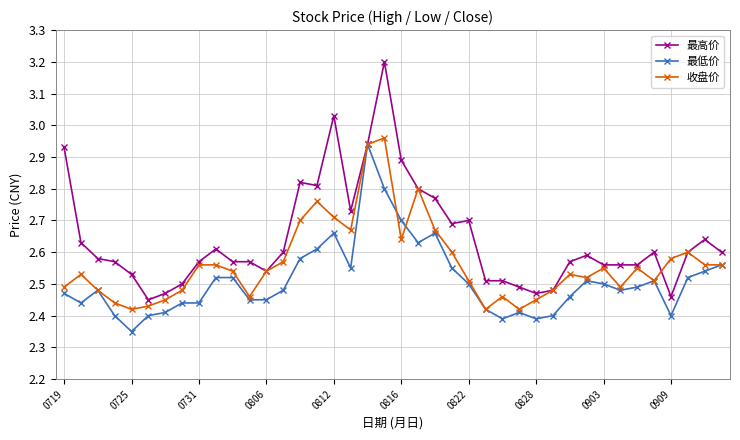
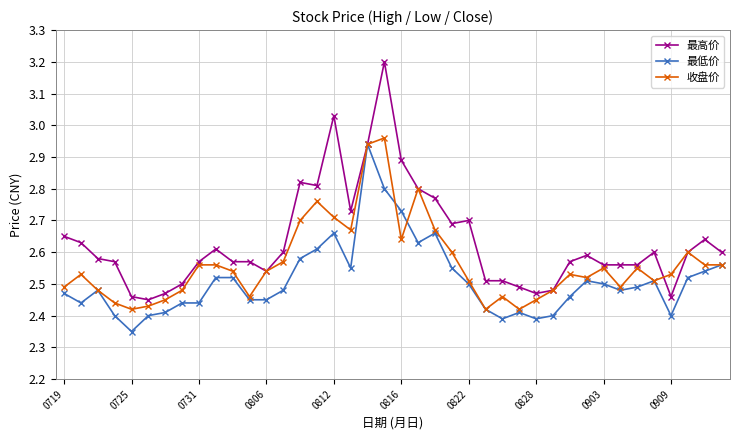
最高价, 0719: 2.93 -> 2.65
最高价, 0725: 2.53 -> 2.46
最低价, 0816: 2.70 -> 2.73
收盘价, 0909: 2.58 -> 2.53
